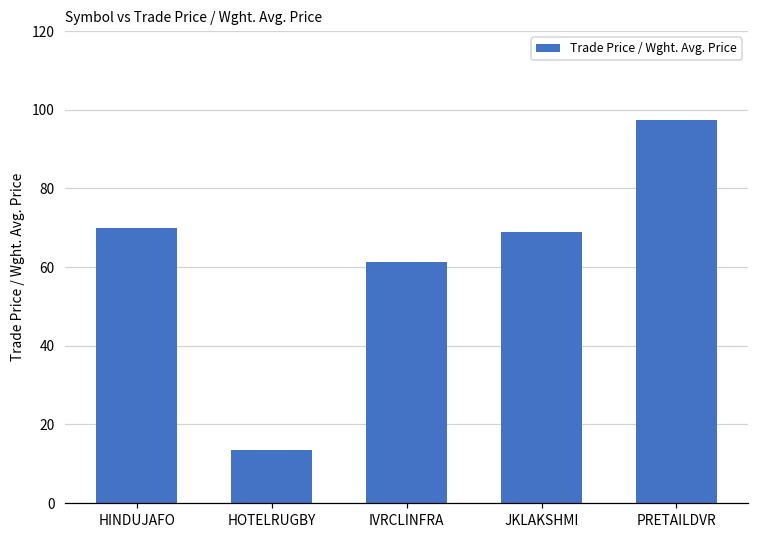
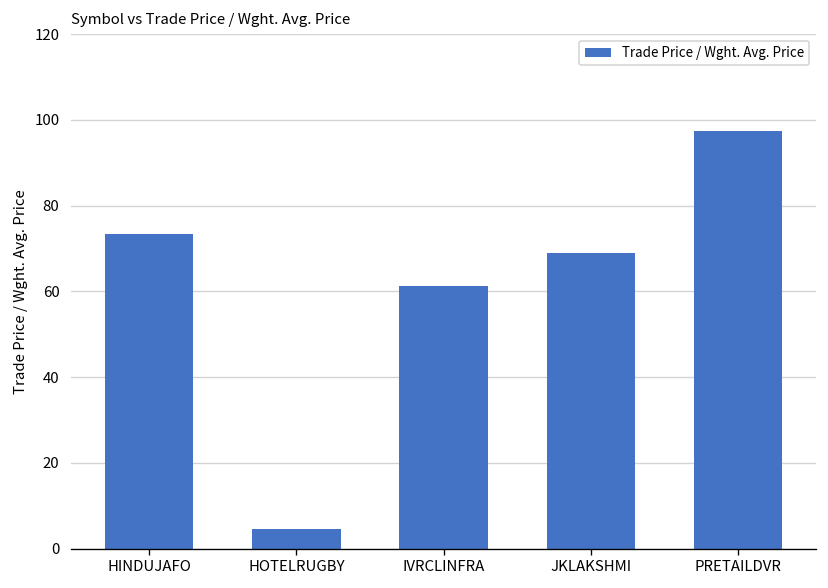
HINDUJAFO: 70 -> 73
HOTELRUGBY: 13 -> 5
